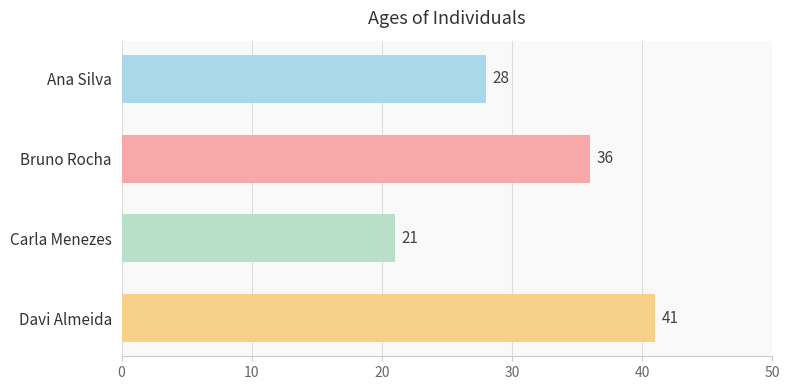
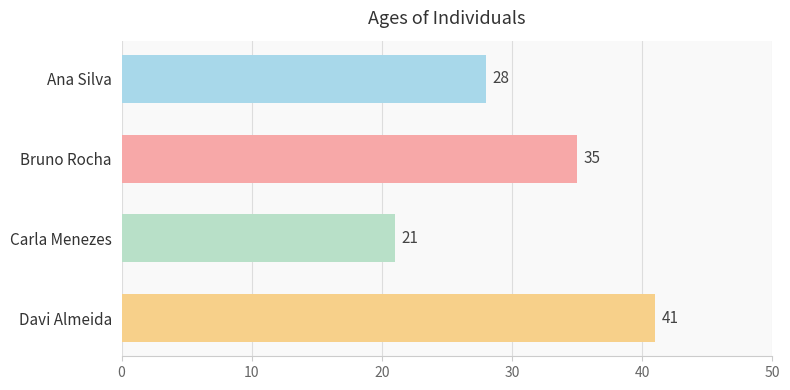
Bruno Rocha: 36 -> 35
